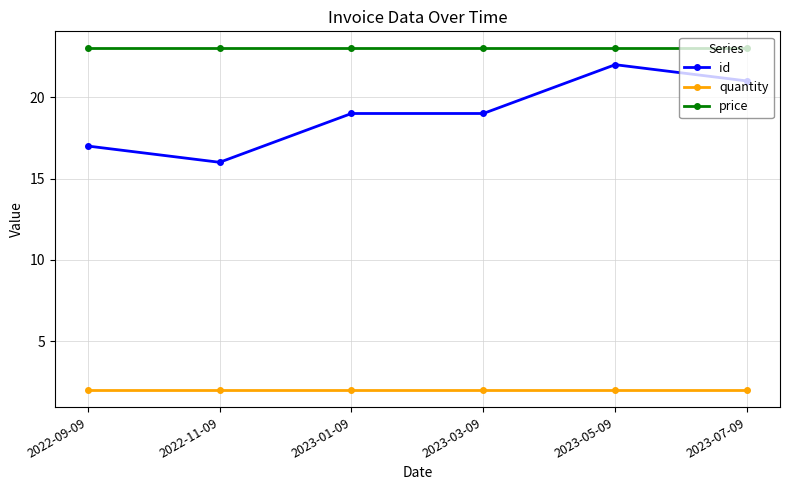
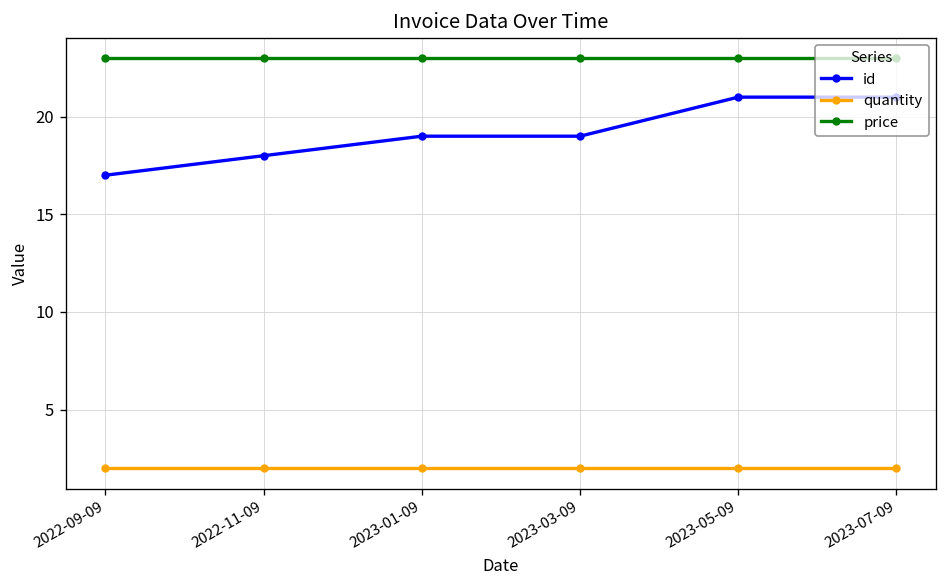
id, 2022-11-09: 16 -> 18
id, 2023-05-09: 22 -> 21
